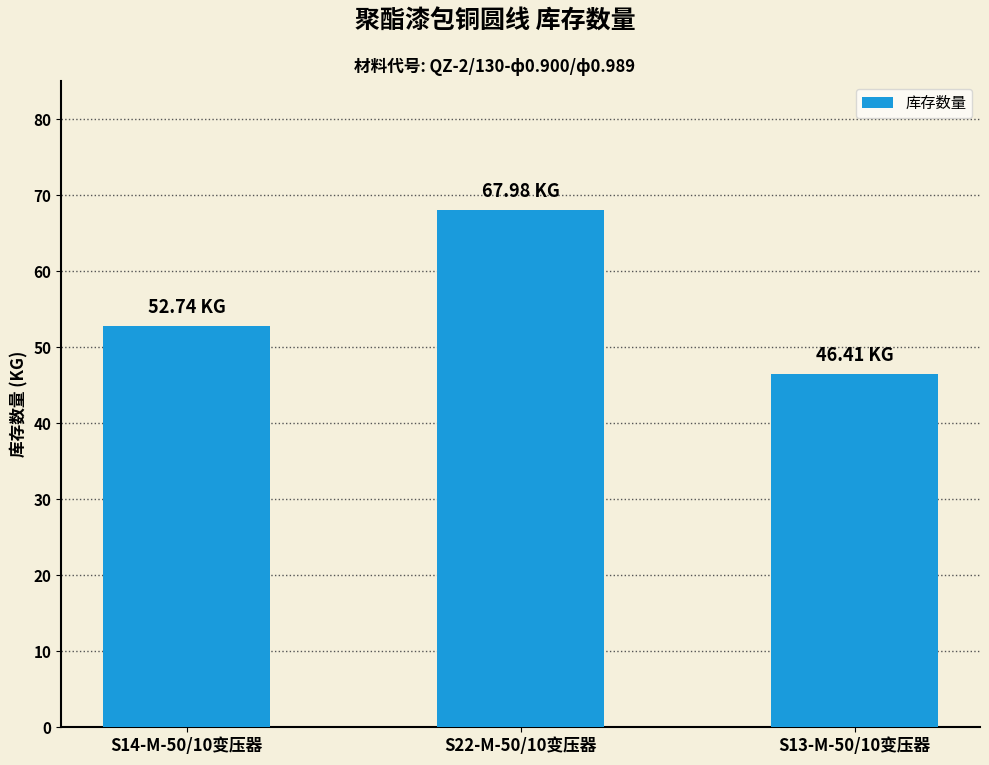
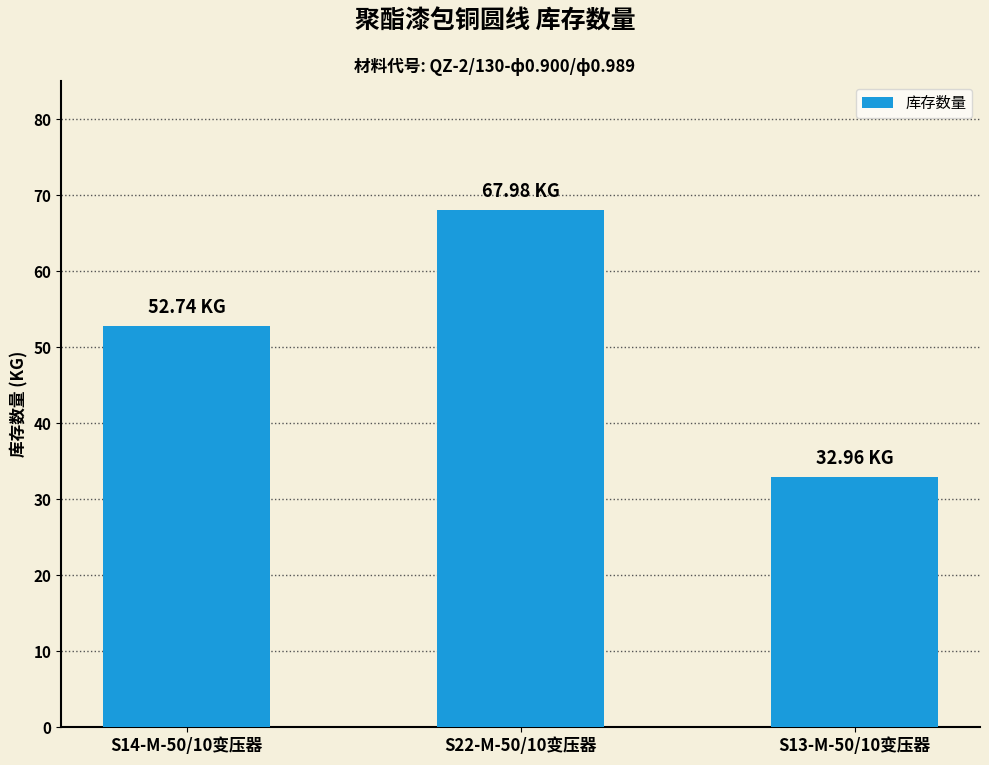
S13-M-50/10变压器: 46.41 -> 32.96
